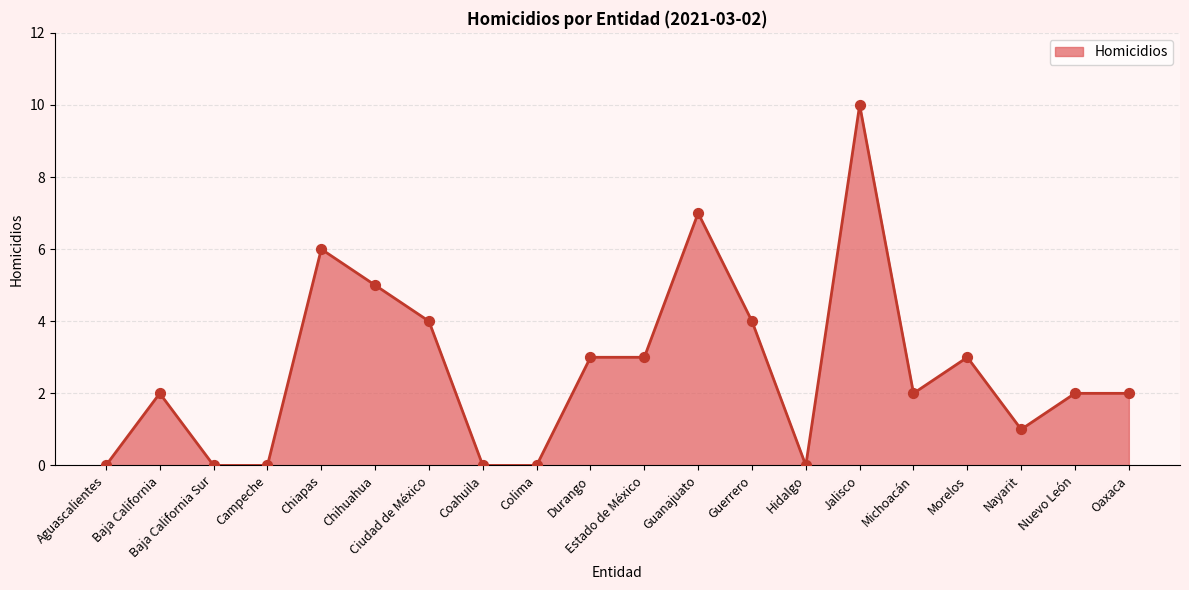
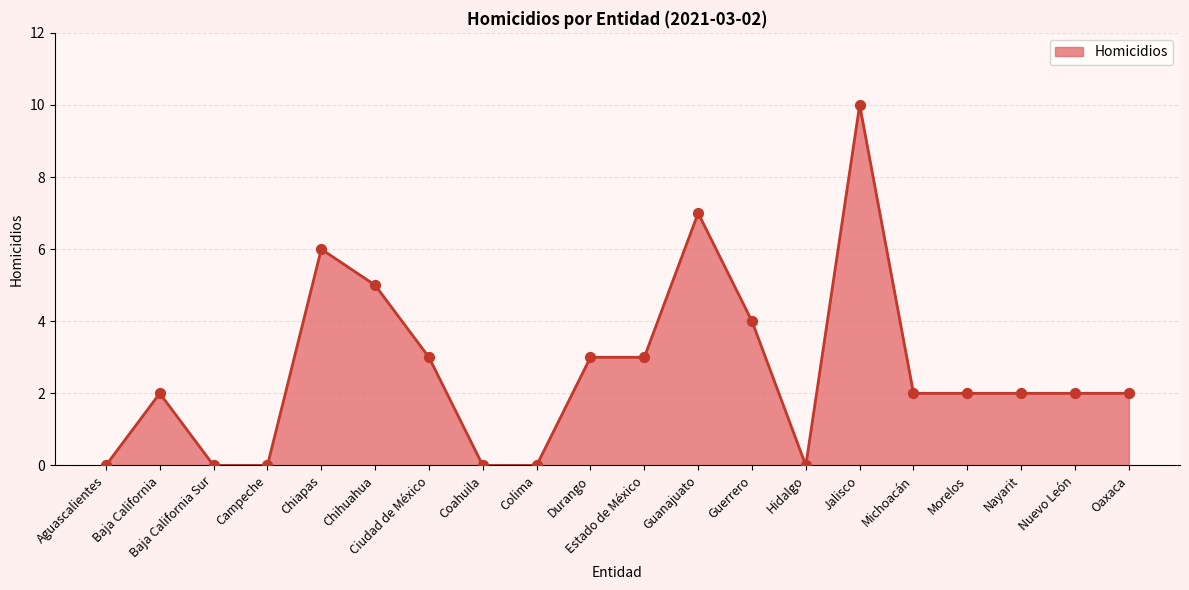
Ciudad de México: 4 -> 3
Morelos: 3 -> 2
Nayarit: 1 -> 2
